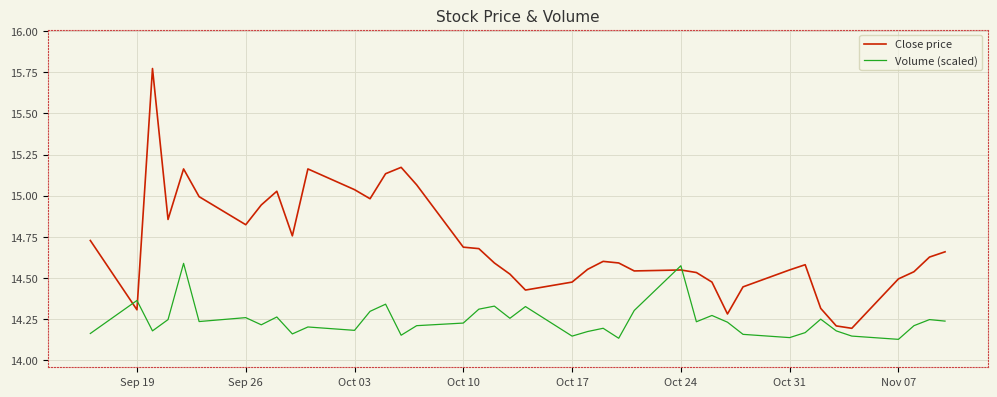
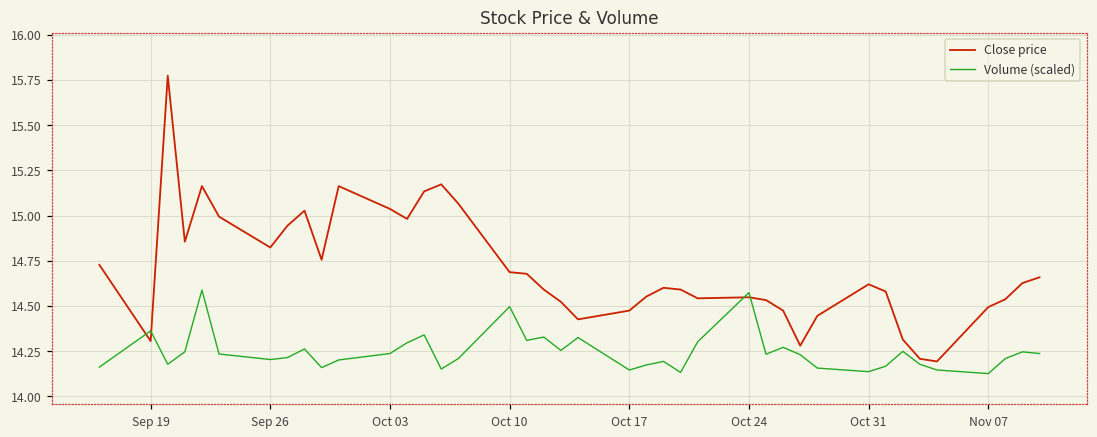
Volume (scaled), Sep 26: 14.26 -> 14.20
Volume (scaled), Oct 03: 14.18 -> 14.24
Volume (scaled), Oct 10: 14.22 -> 14.50
Close price, Oct 31: 14.55 -> 14.62
